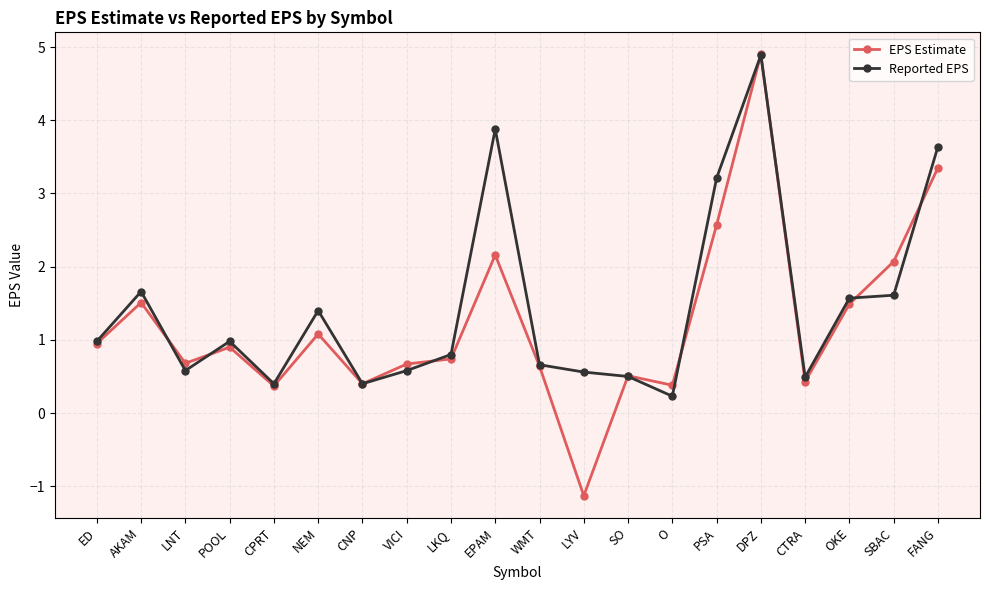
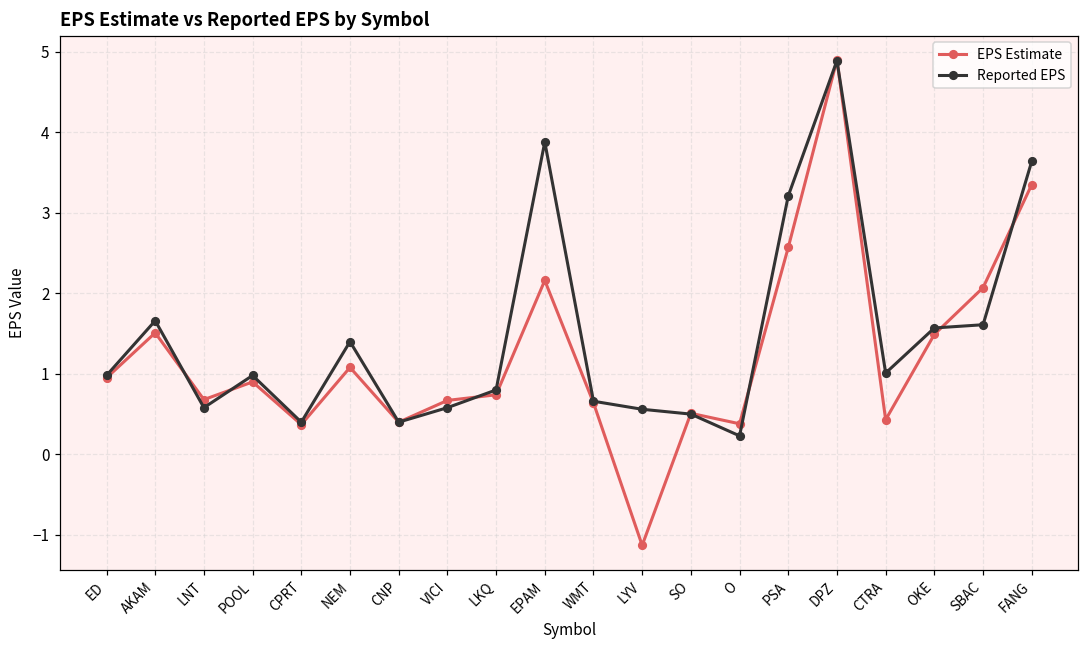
Reported EPS, CTRA: 0.5 -> 1.0
